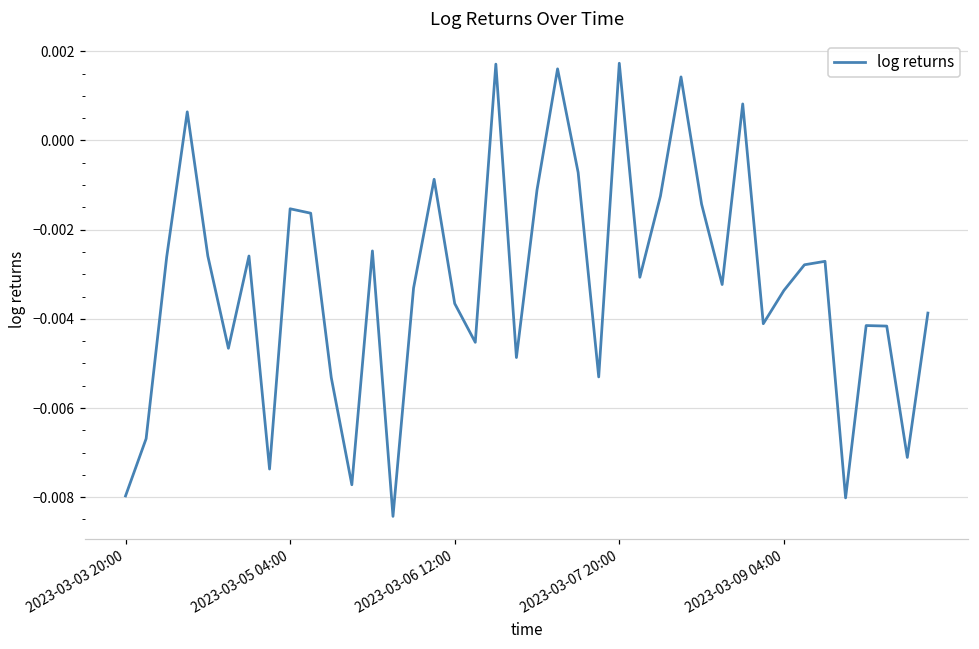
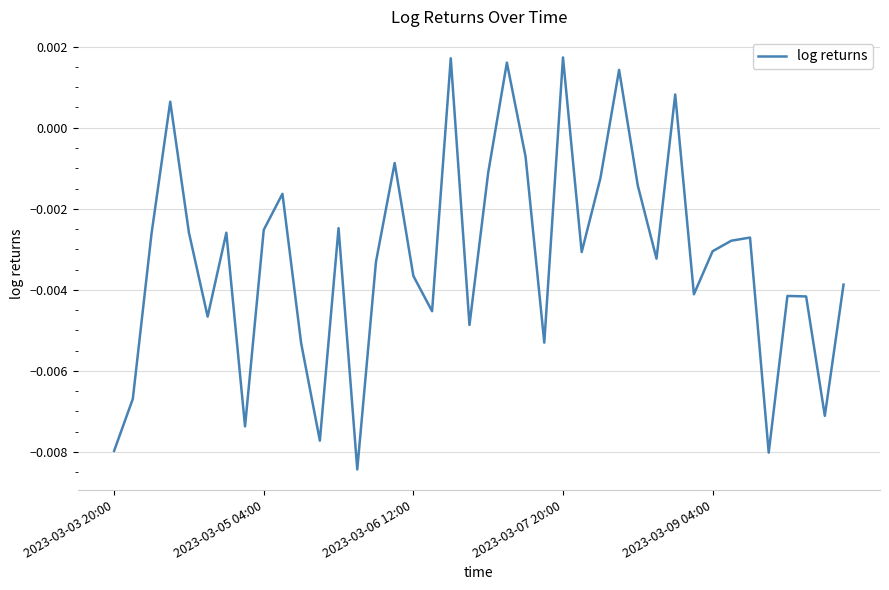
2023-03-05 04:00: -0.0015 -> -0.0025
2023-03-09 04:00: -0.0034 -> -0.0030
